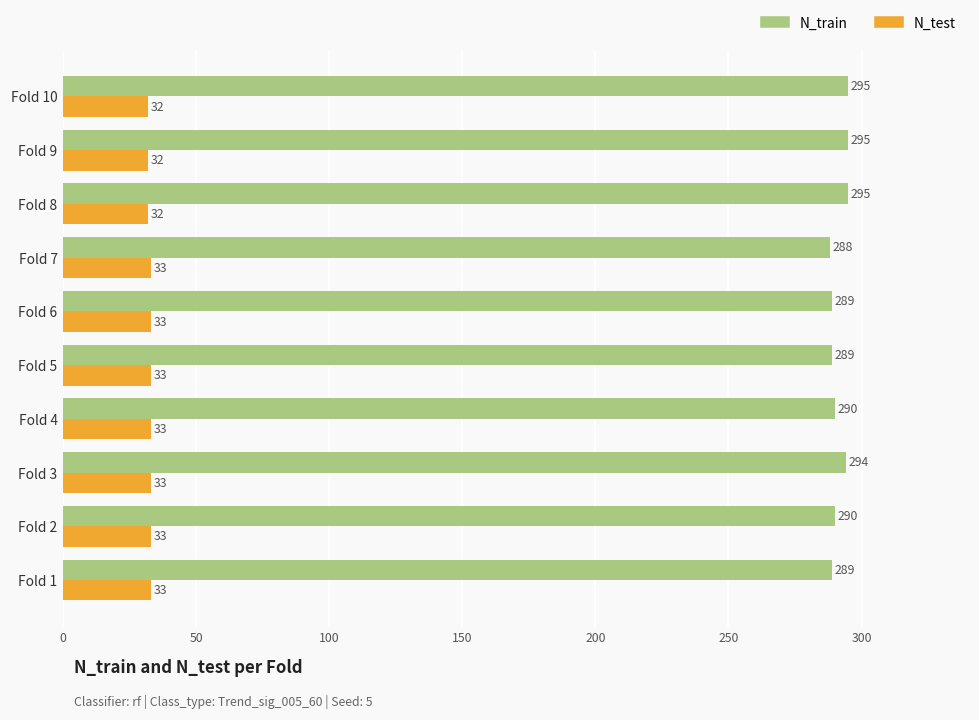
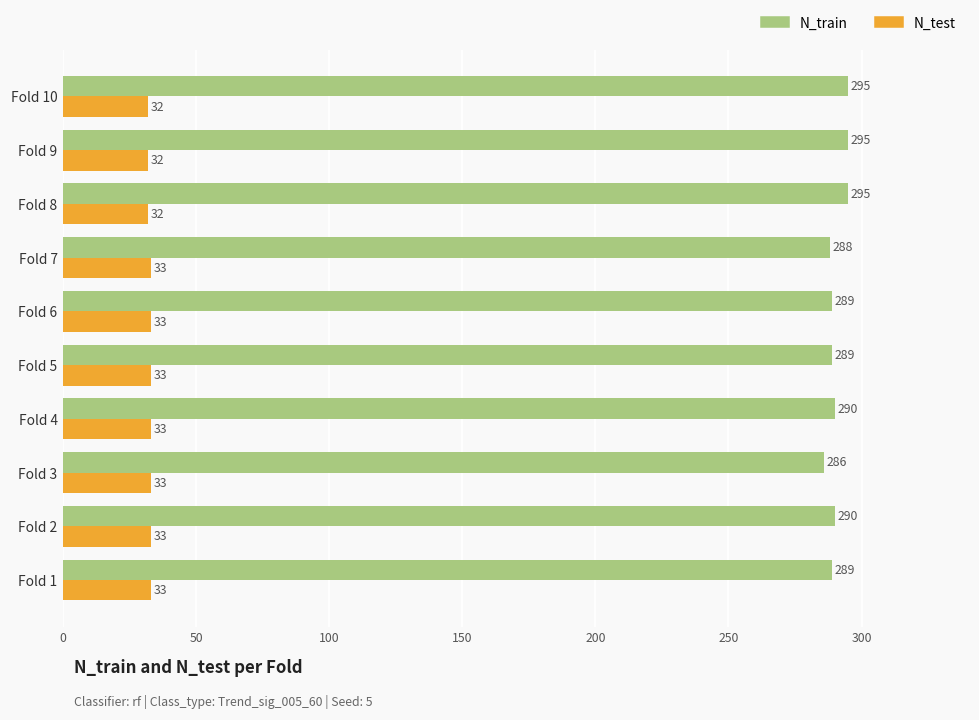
N_train, Fold 3: 294 -> 286
